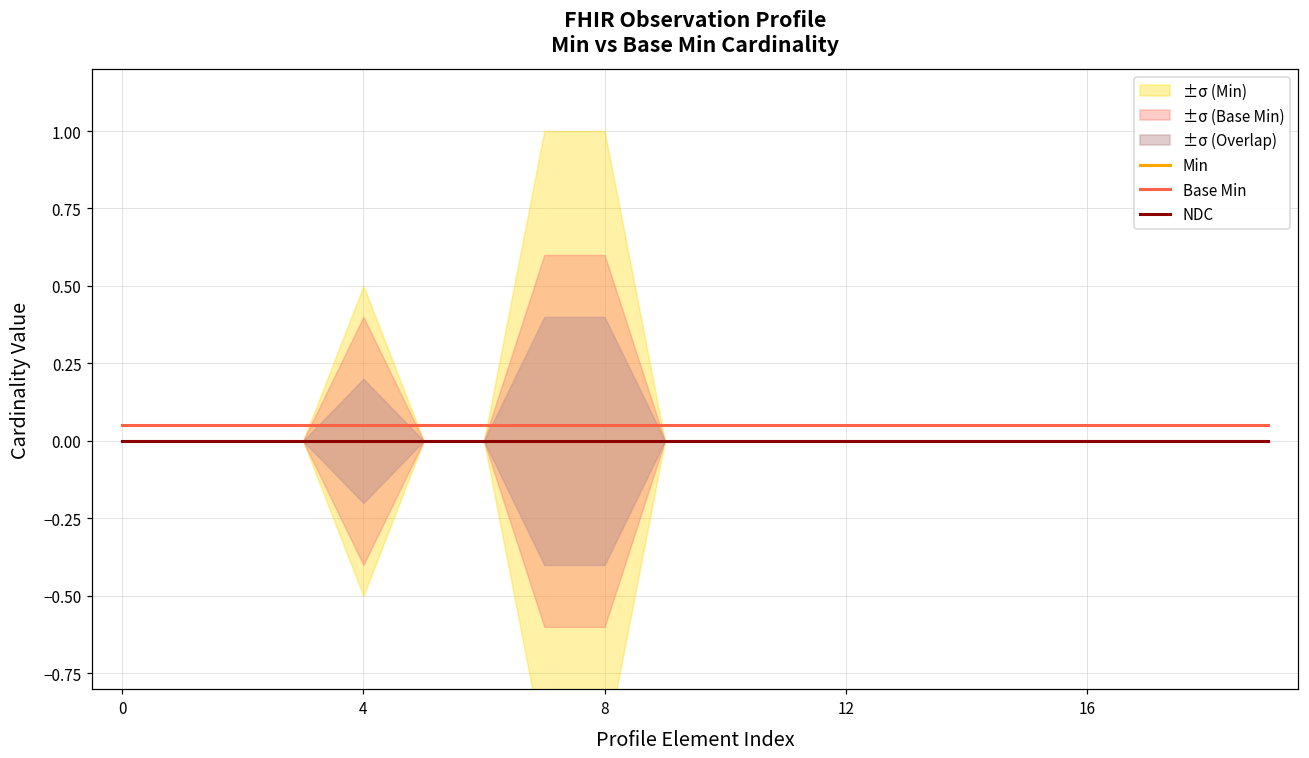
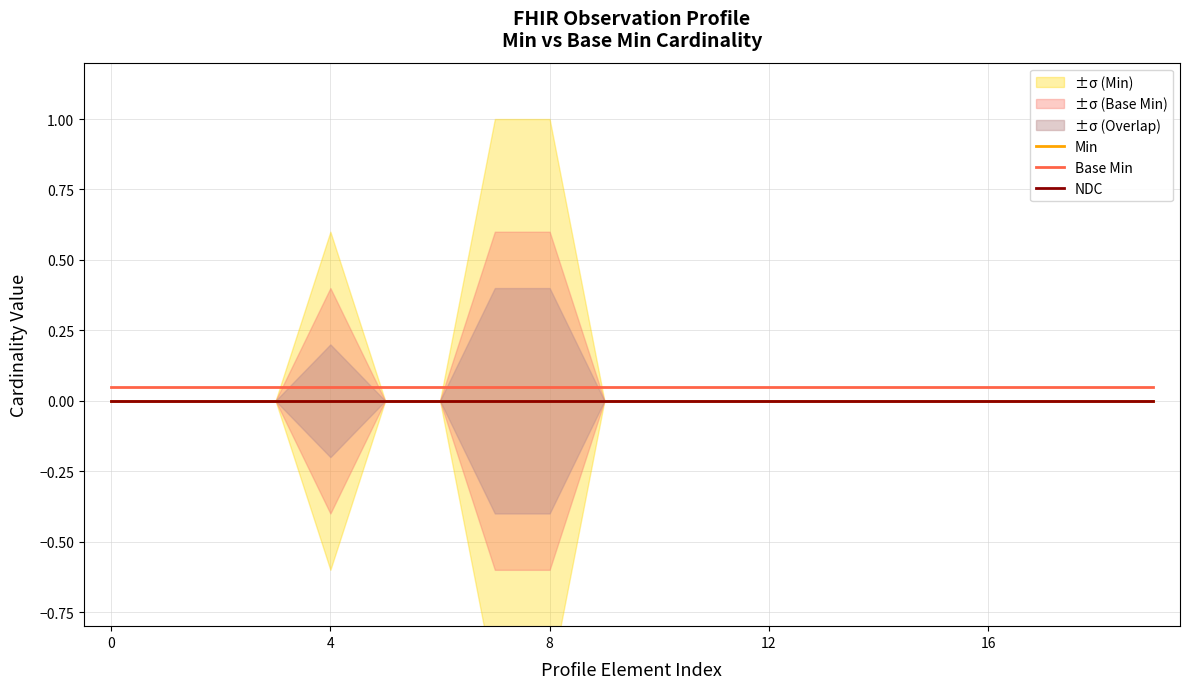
±σ (Min), 4: 0.5 -> 0.6
